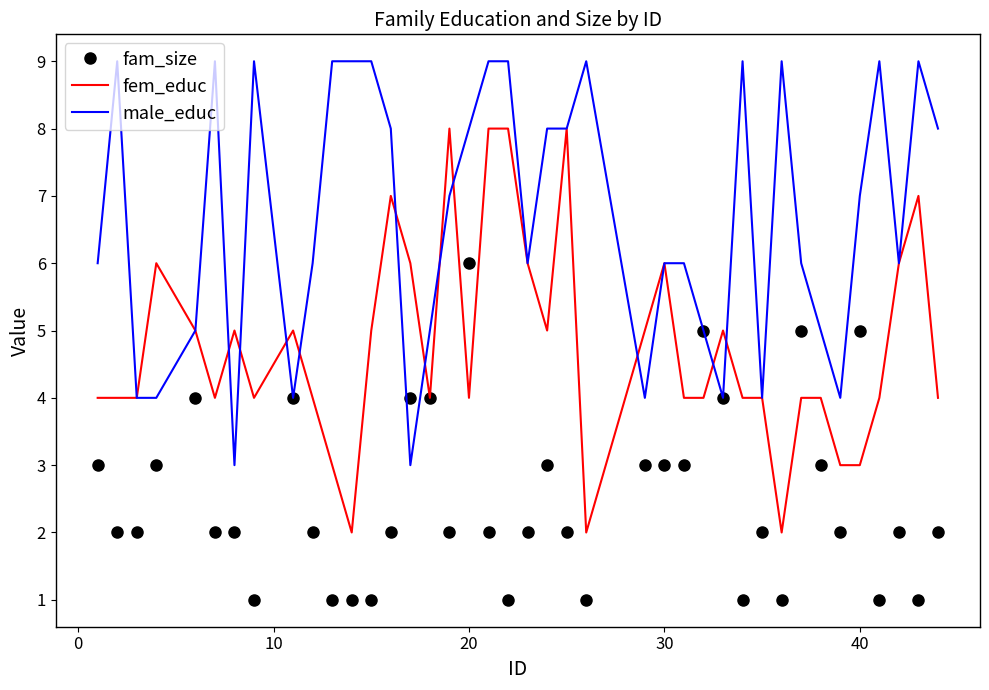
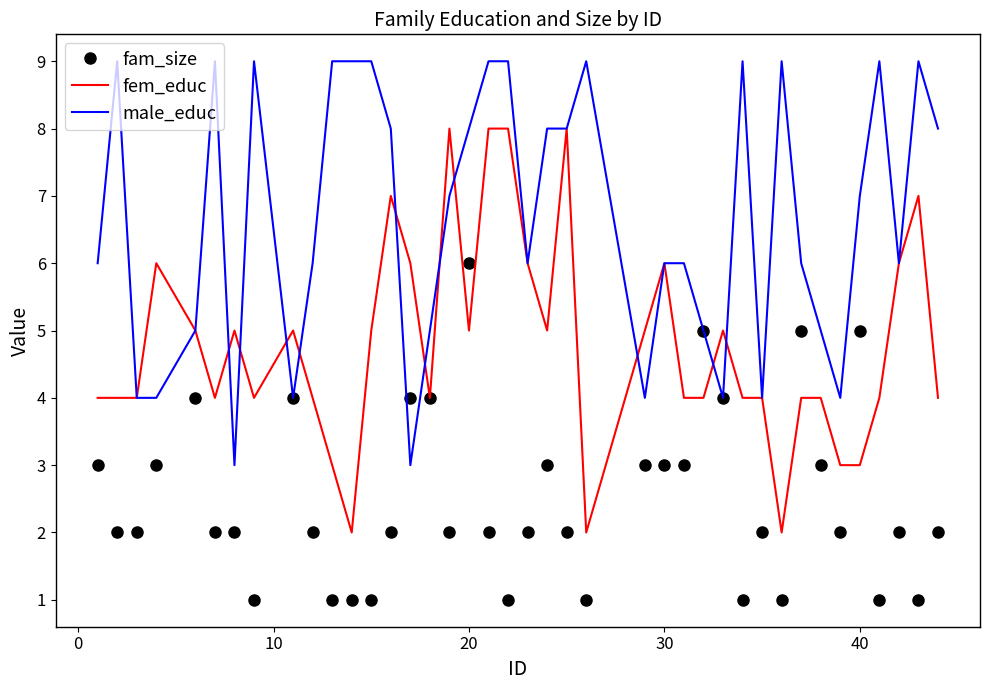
fem_educ, 20: 4 -> 5
